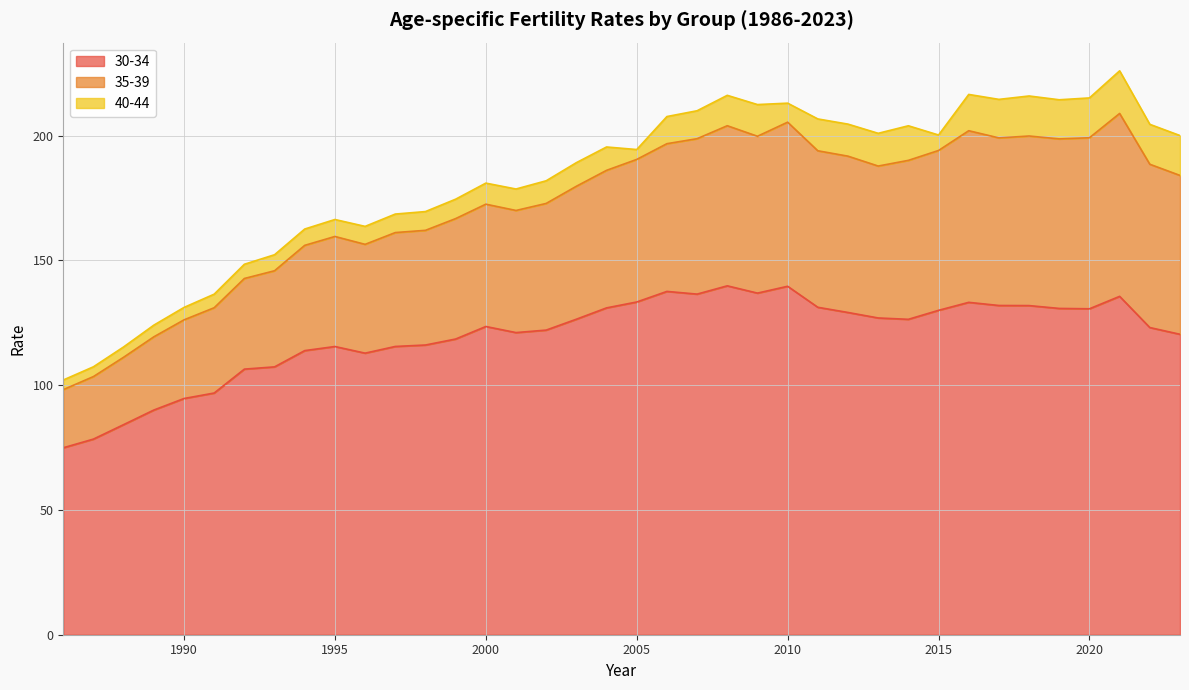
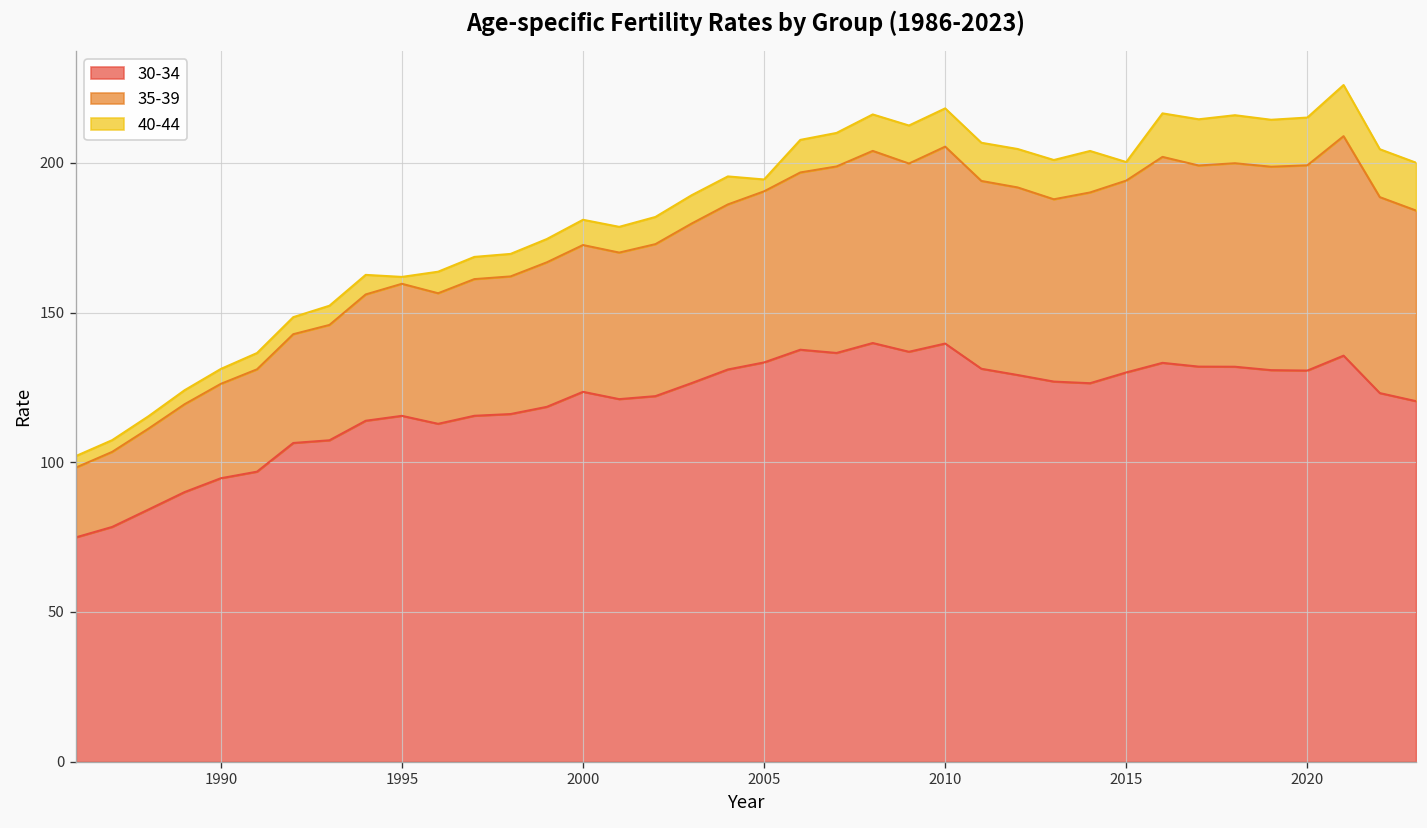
40-44, 1995: 7 -> 2
40-44, 2010: 8 -> 13
